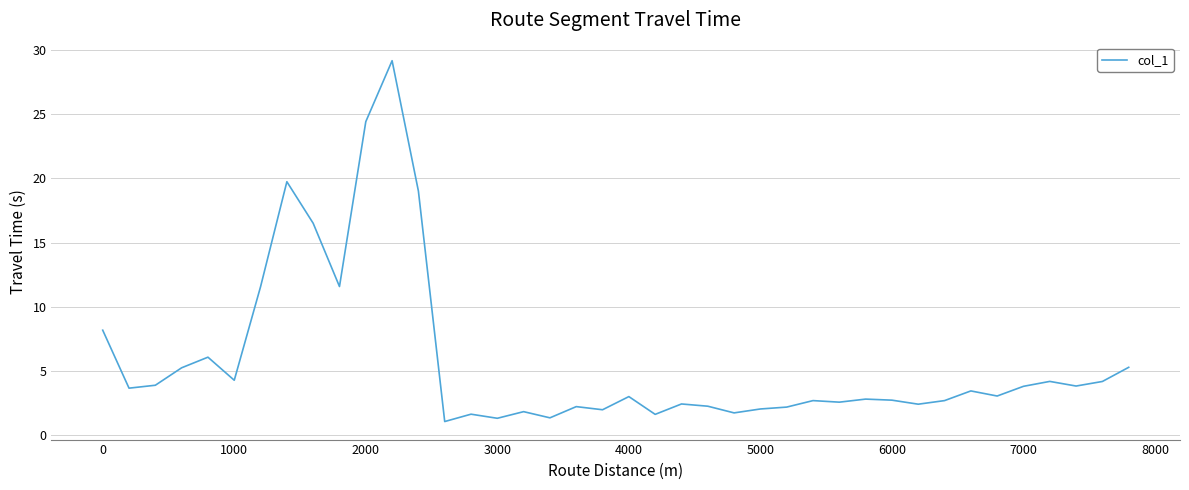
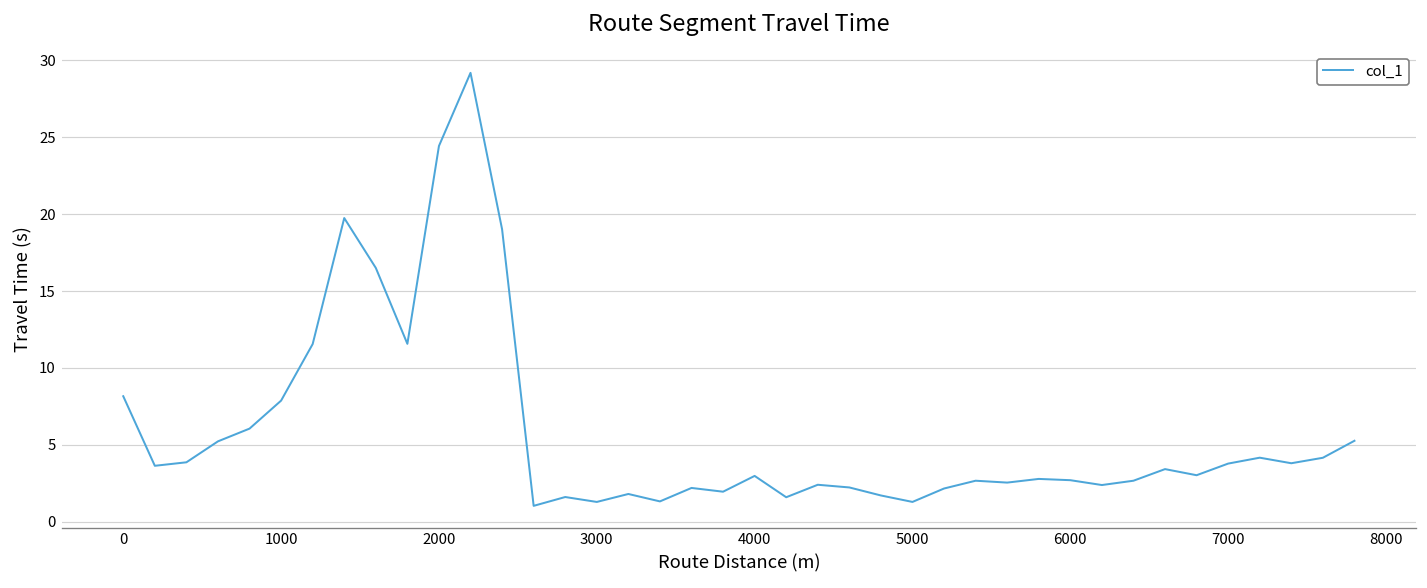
1000: 4.3 -> 7.9
5000: 2.0 -> 1.3
